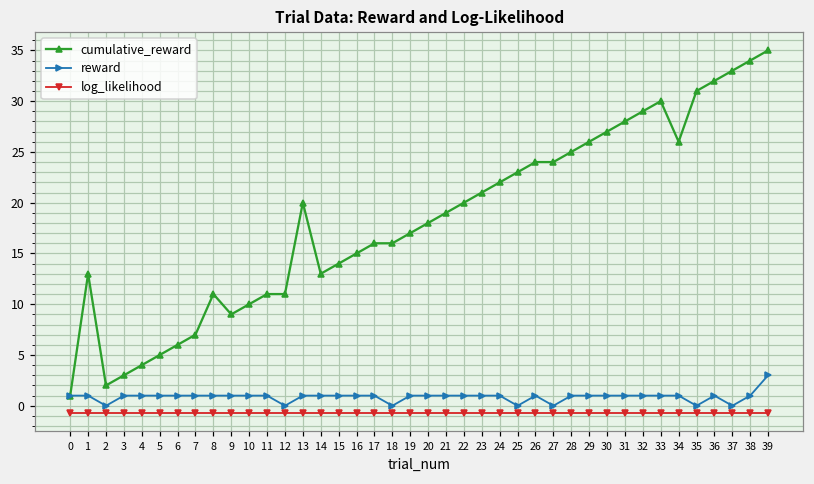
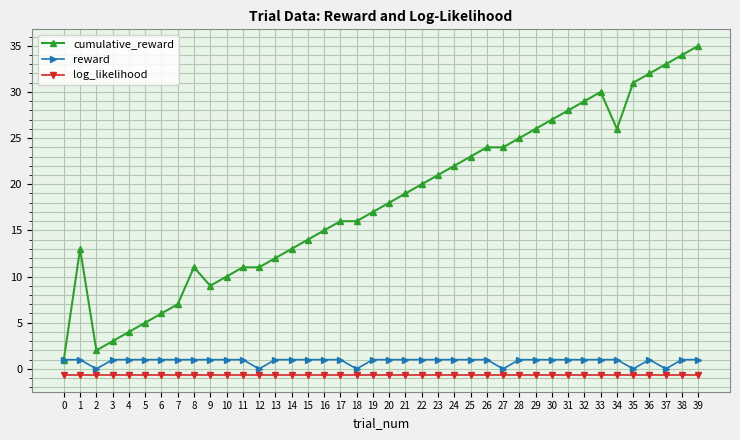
cumulative_reward, 13: 20 -> 12
reward, 25: 0 -> 1
reward, 39: 3 -> 1
